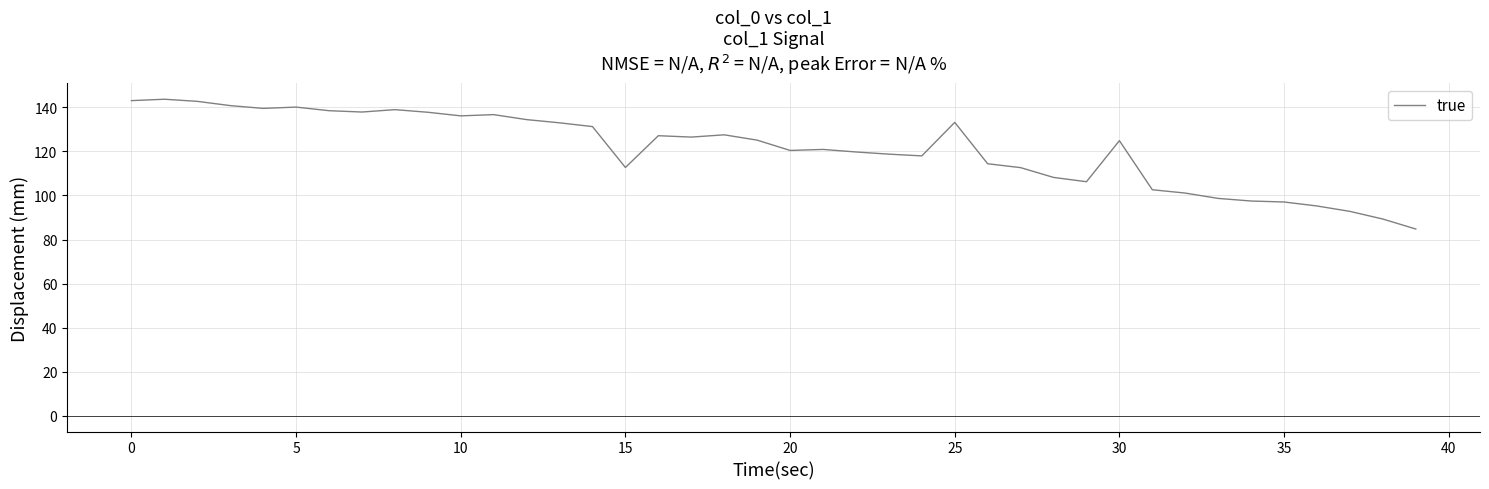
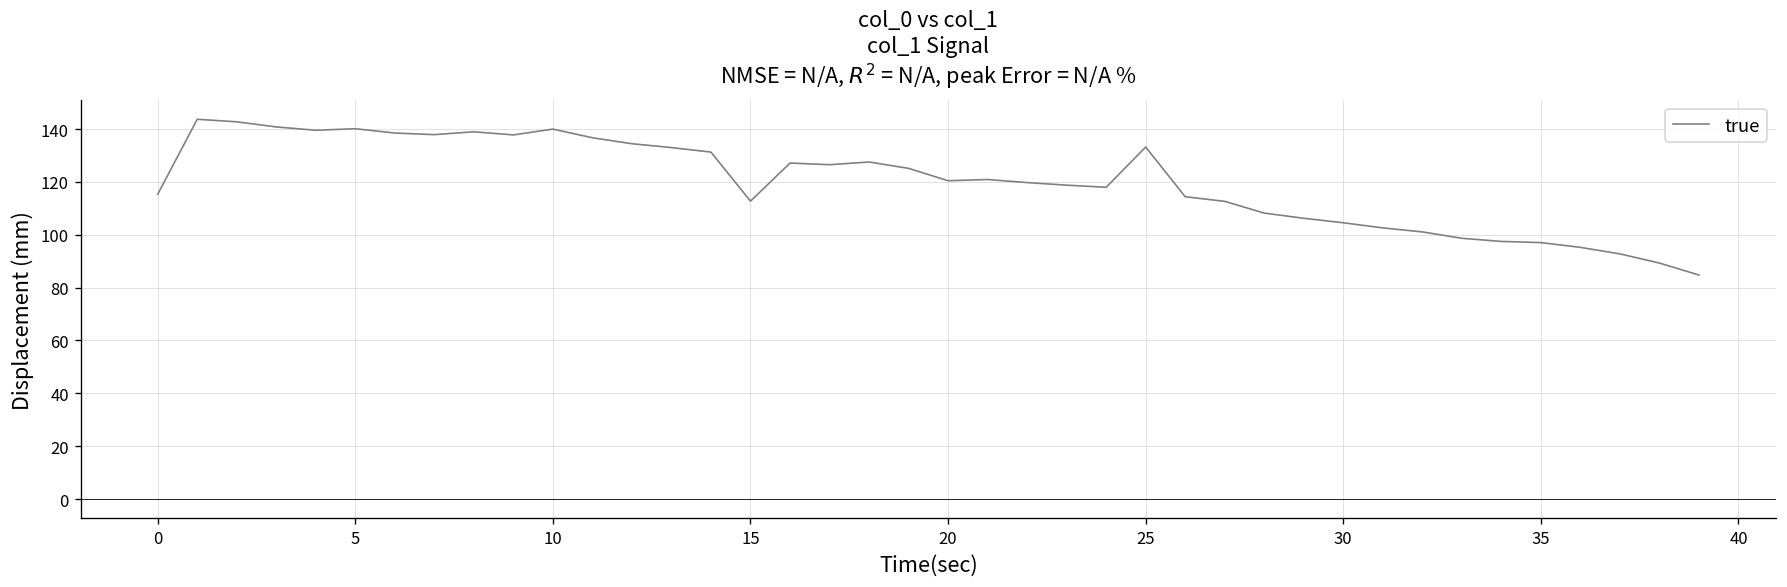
0: 143 -> 115
10: 136 -> 140
30: 125 -> 105
